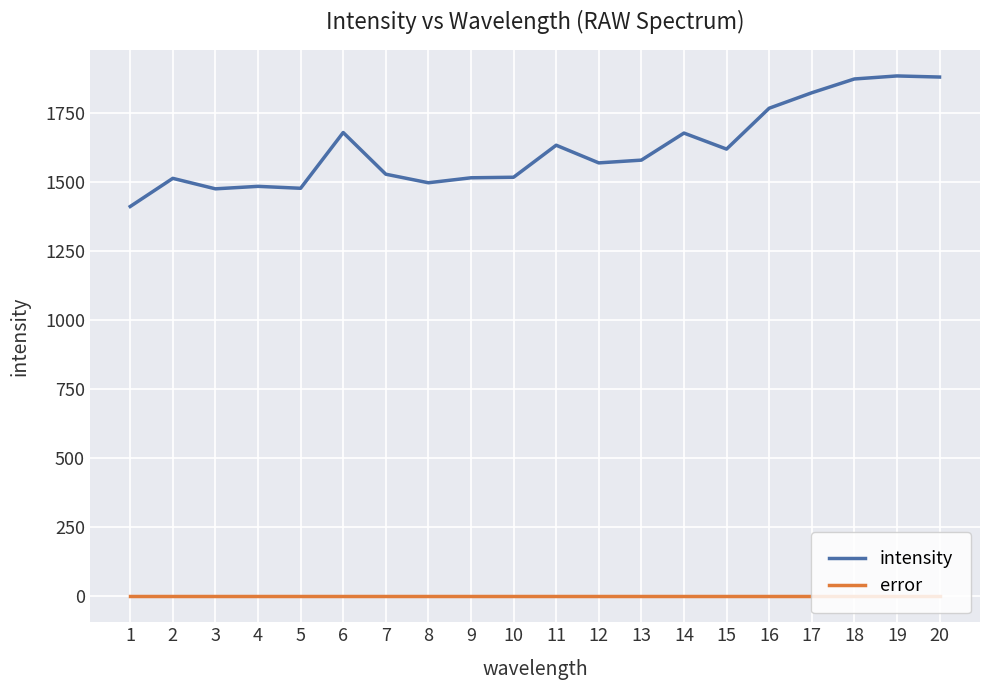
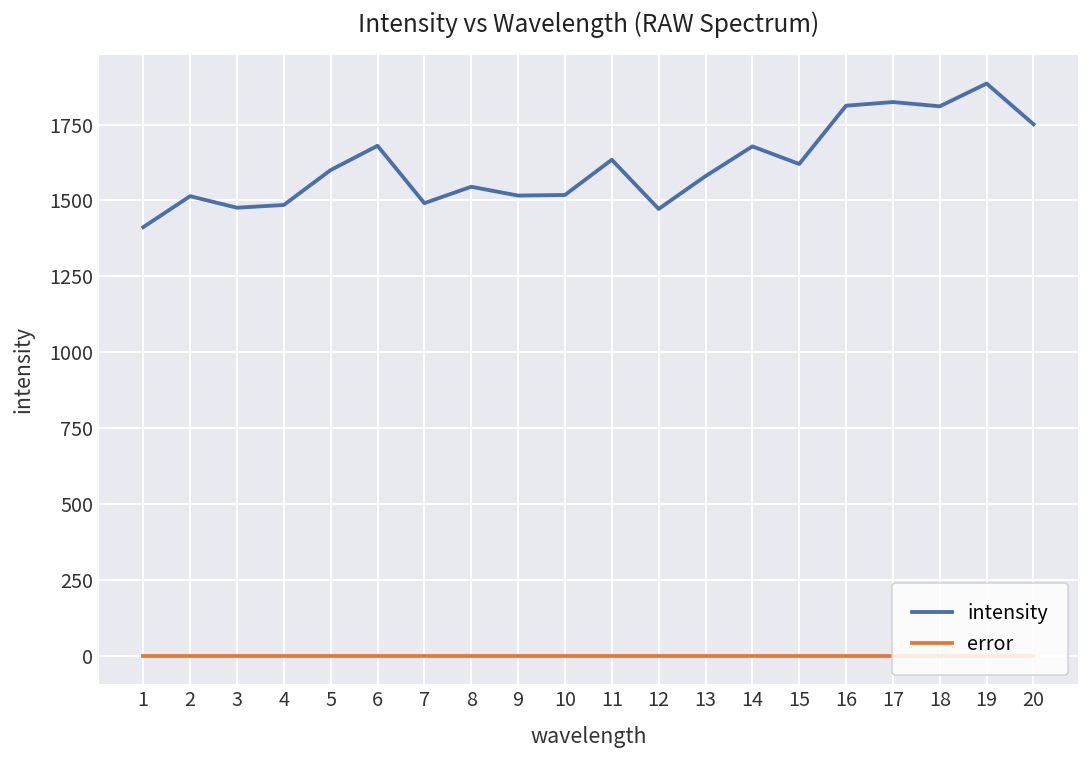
intensity, 5: 1480 -> 1600
intensity, 7: 1530 -> 1490
intensity, 8: 1500 -> 1550
intensity, 12: 1570 -> 1470
intensity, 16: 1770 -> 1810
intensity, 18: 1870 -> 1810
intensity, 20: 1880 -> 1750
